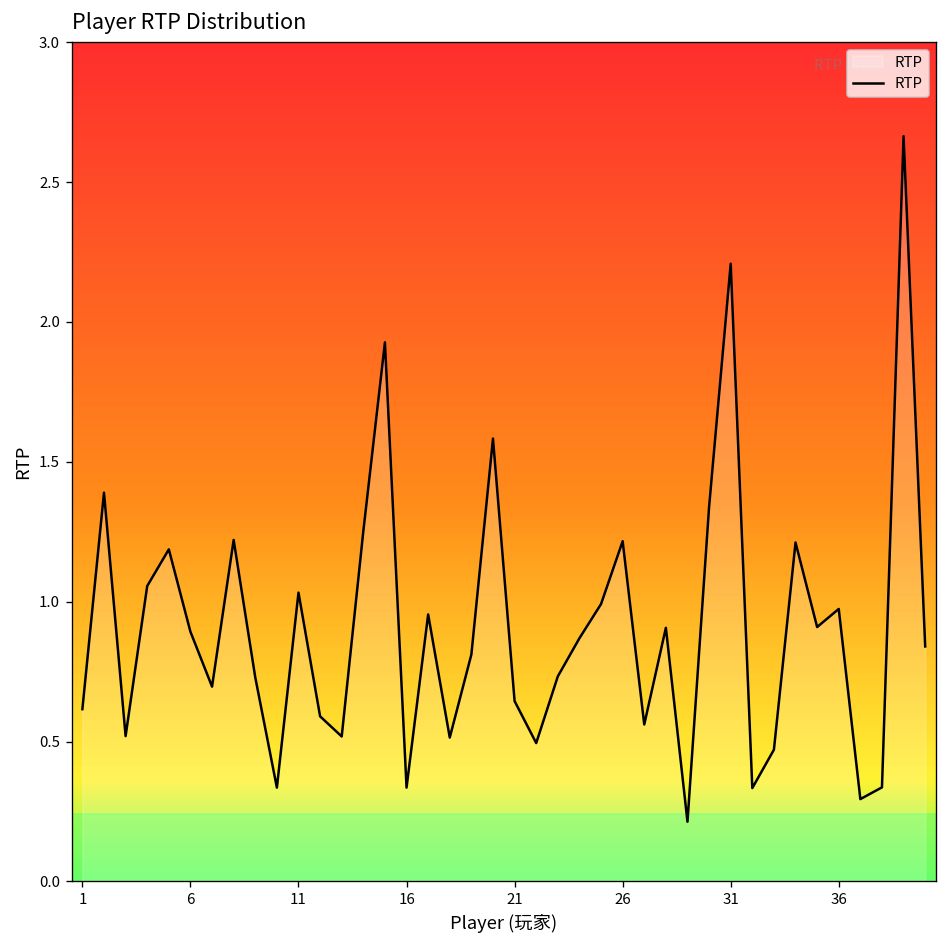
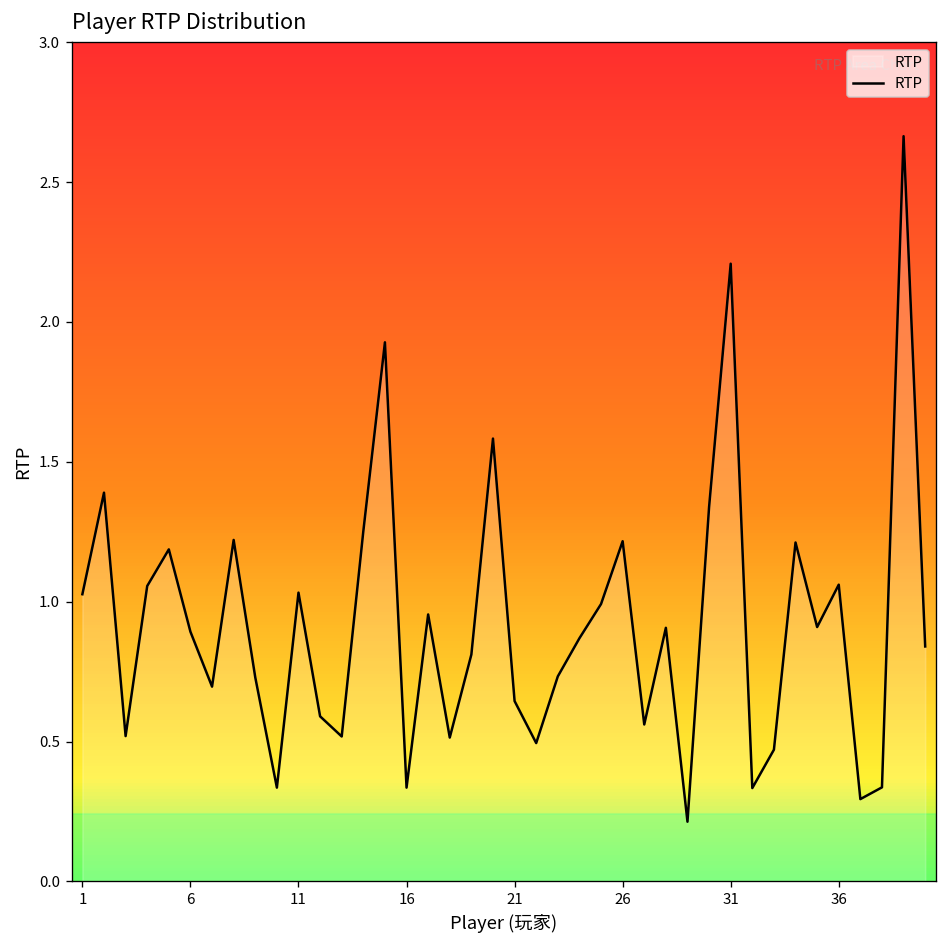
1: 0.62 -> 1.03
36: 0.97 -> 1.06
